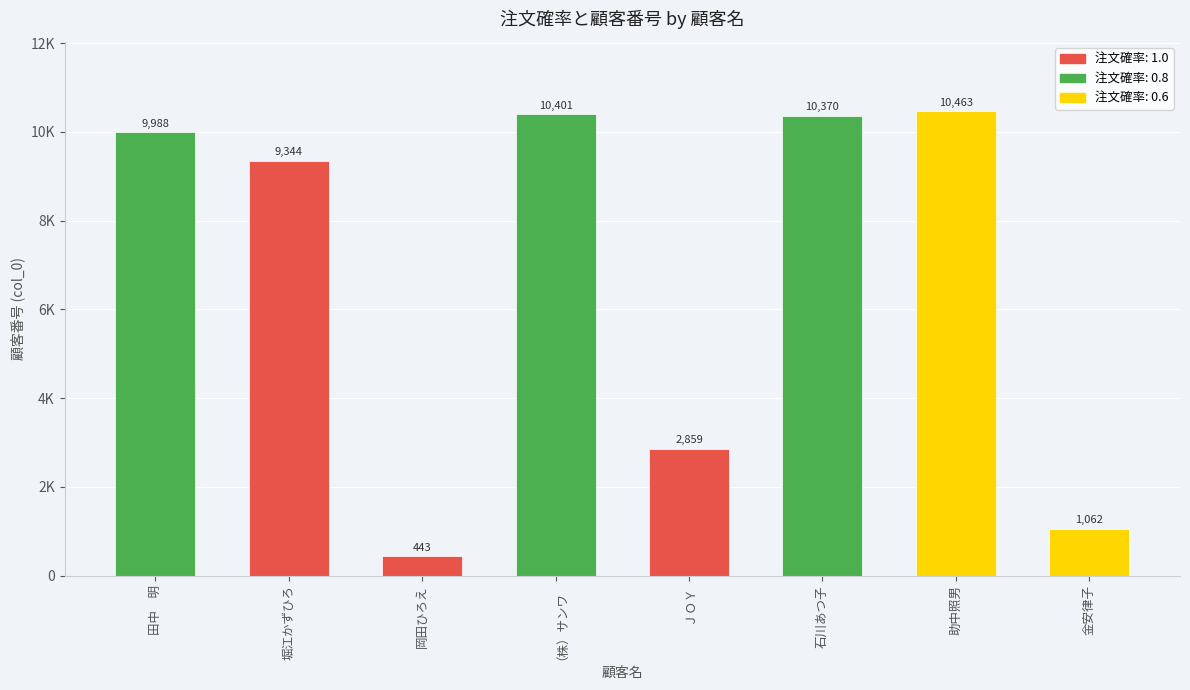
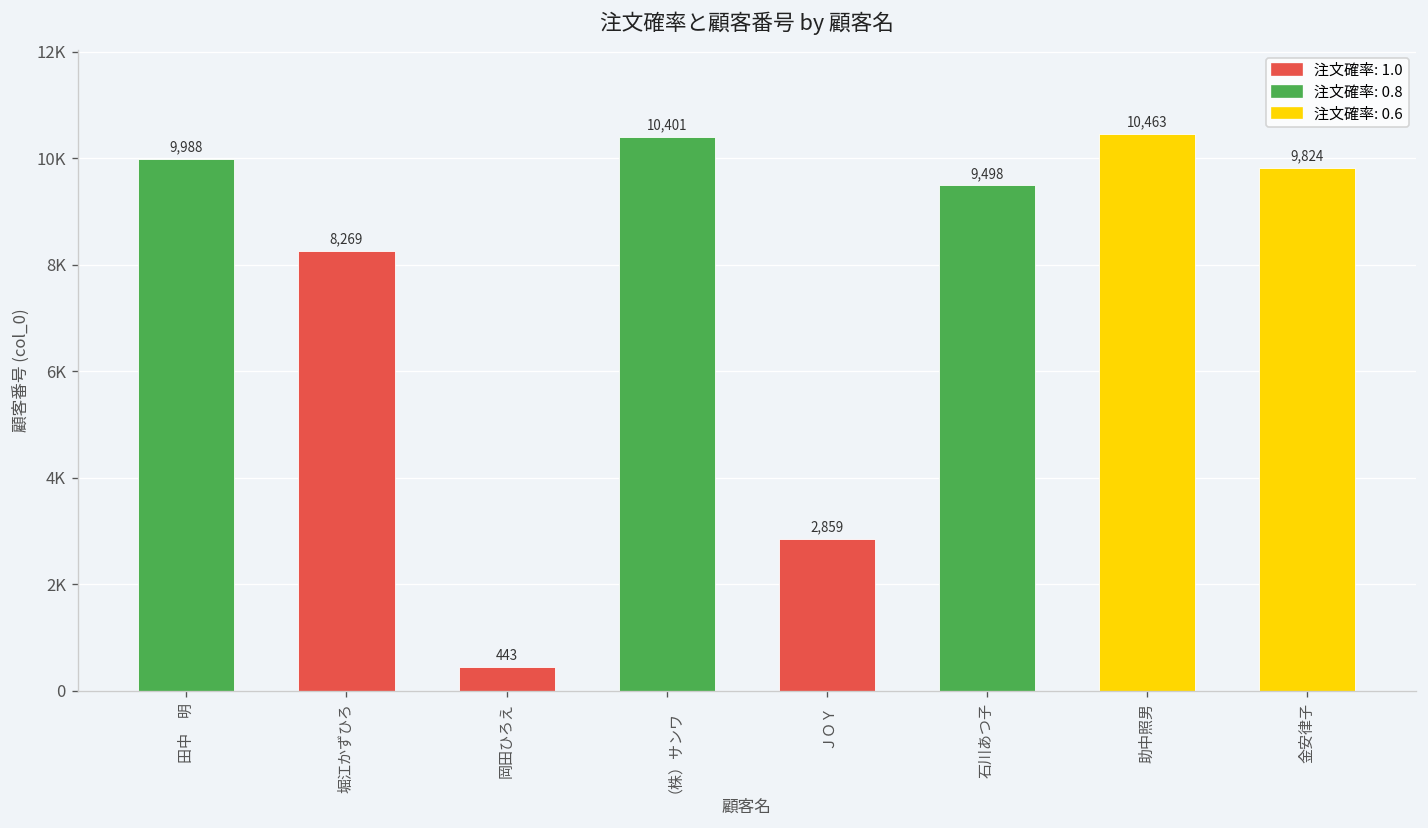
堀江かずひろ: 9,344 -> 8,269
石川あつ子: 10,370 -> 9,498
金安律子: 1,062 -> 9,824
